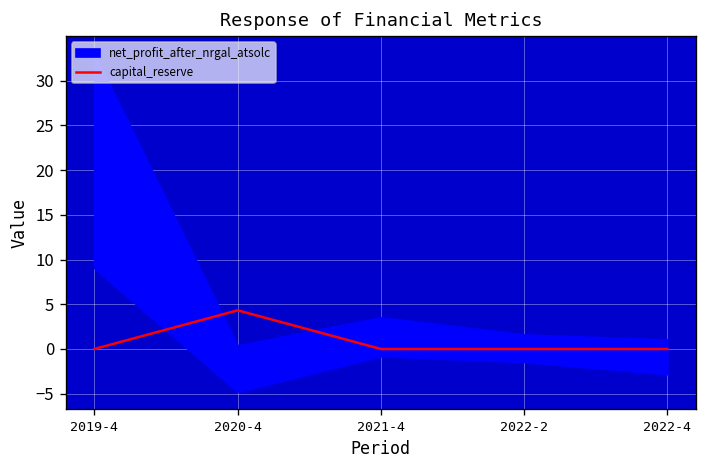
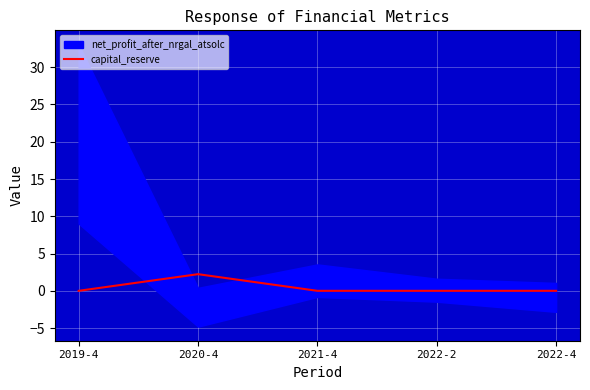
capital_reserve, 2020-4: 4 -> 2
